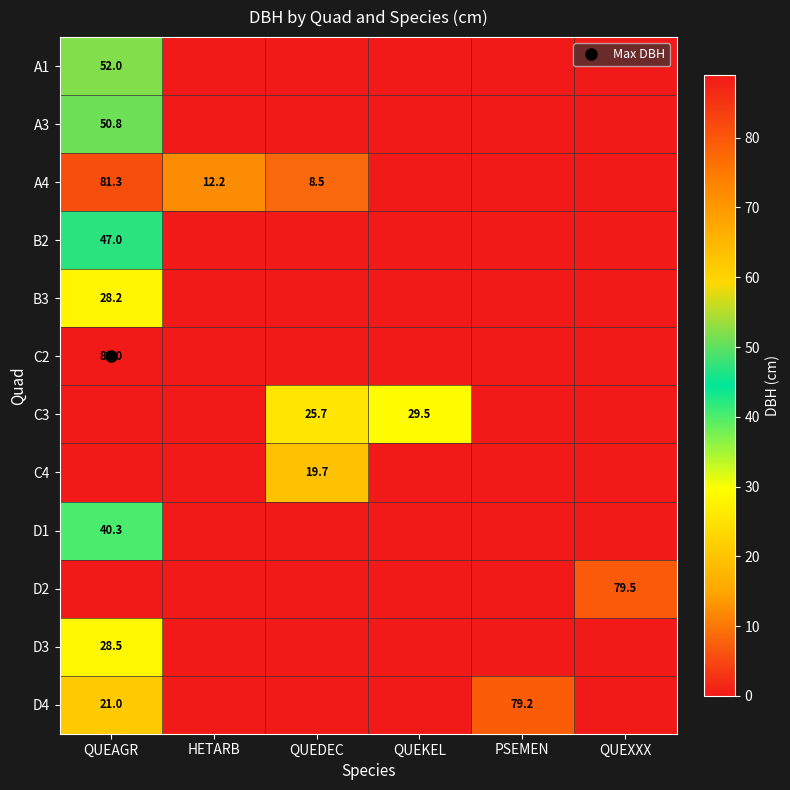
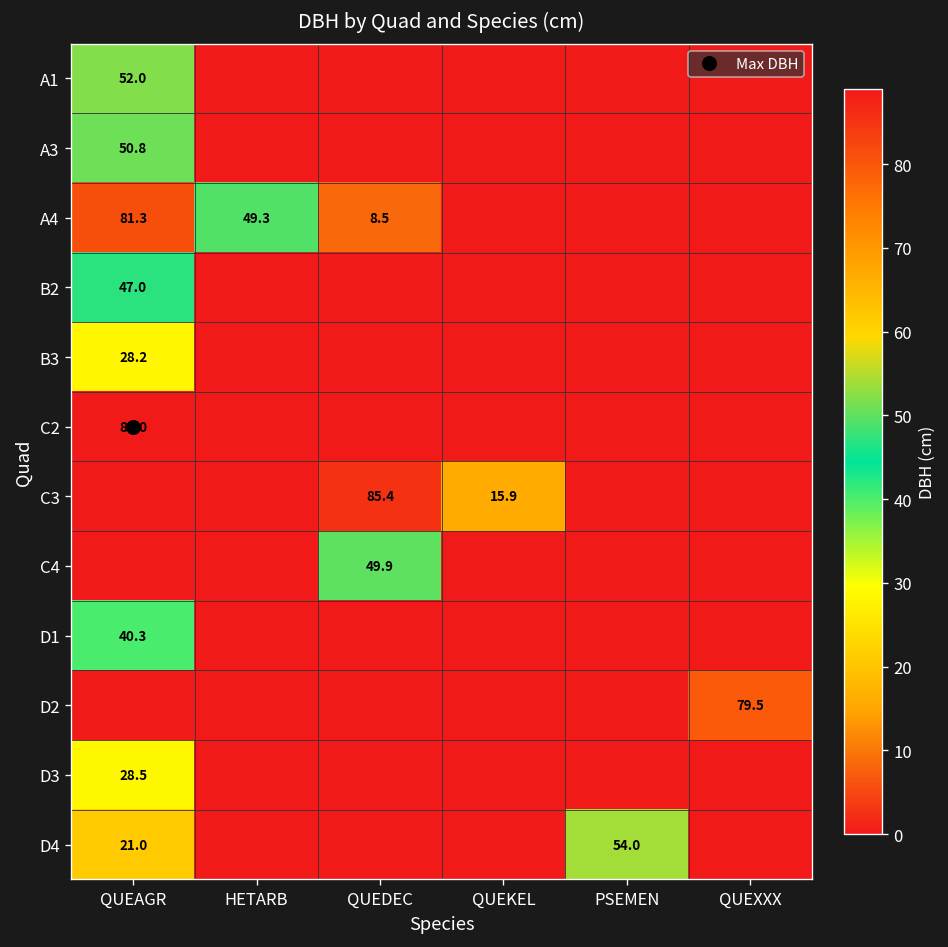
A4, HETARB: 12.2 -> 49.3
C3, QUEDEC: 25.7 -> 85.4
C3, QUEKEL: 29.5 -> 15.9
C4, QUEDEC: 19.7 -> 49.9
D4, PSEMEN: 79.2 -> 54.0
